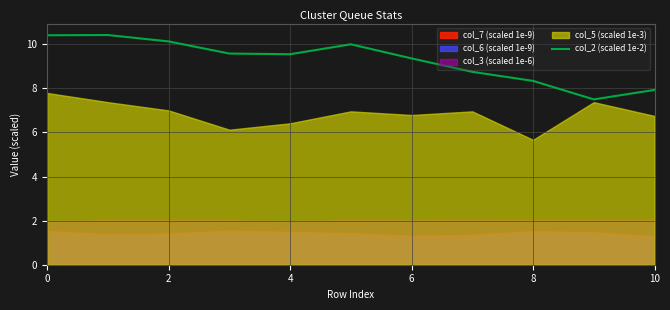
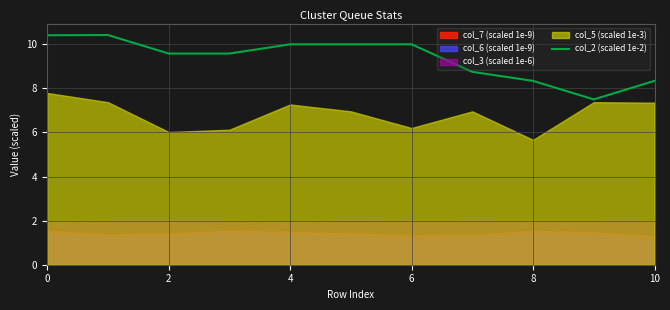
col_2 (scaled 1e-2), 2: 10.1 -> 9.6
col_5 (scaled 1e-3), 2: 7.0 -> 6.0
col_2 (scaled 1e-2), 4: 9.6 -> 10.0
col_5 (scaled 1e-3), 4: 6.4 -> 7.3
col_2 (scaled 1e-2), 6: 9.4 -> 10.0
col_5 (scaled 1e-3), 6: 6.8 -> 6.2
col_2 (scaled 1e-2), 10: 7.9 -> 8.3
col_5 (scaled 1e-3), 10: 6.8 -> 7.4
